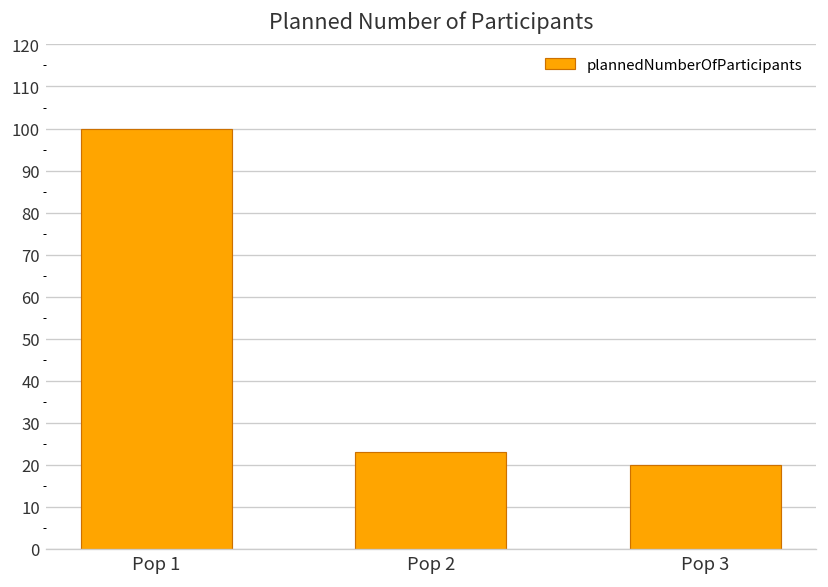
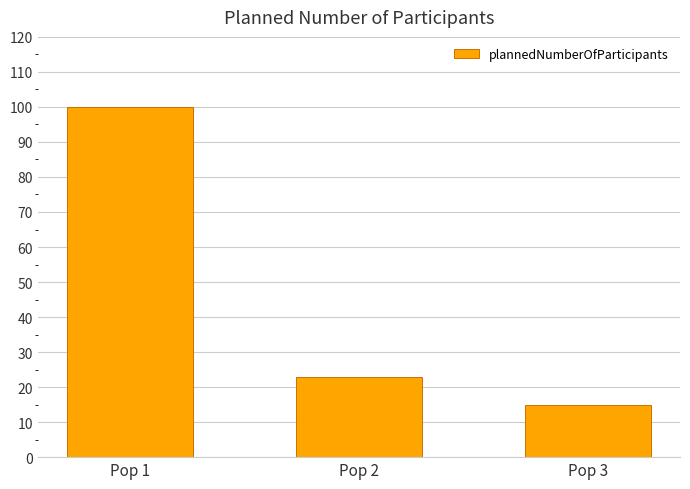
Pop 3: 20 -> 15
